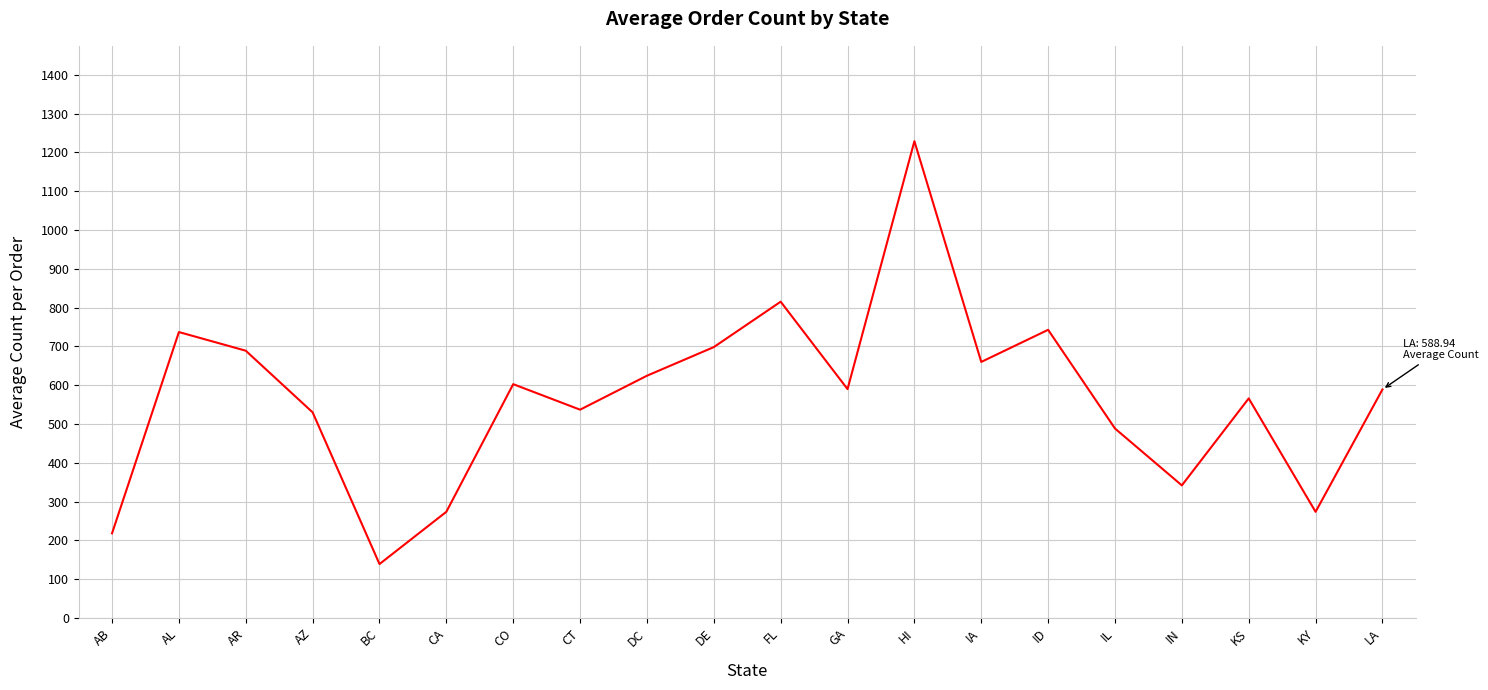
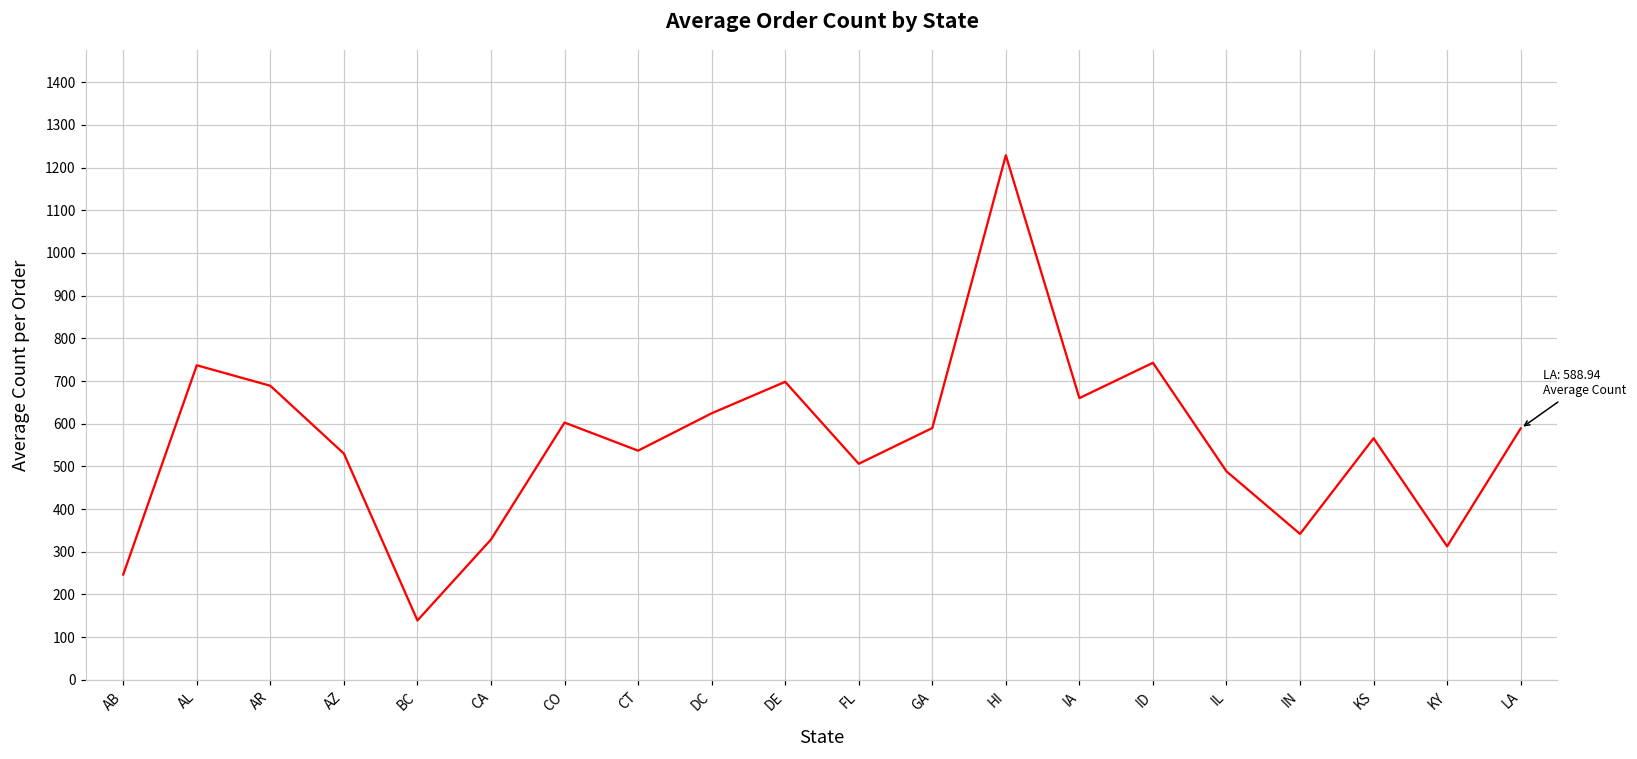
AB: 220 -> 250
CA: 270 -> 330
FL: 820 -> 510
KY: 270 -> 310
